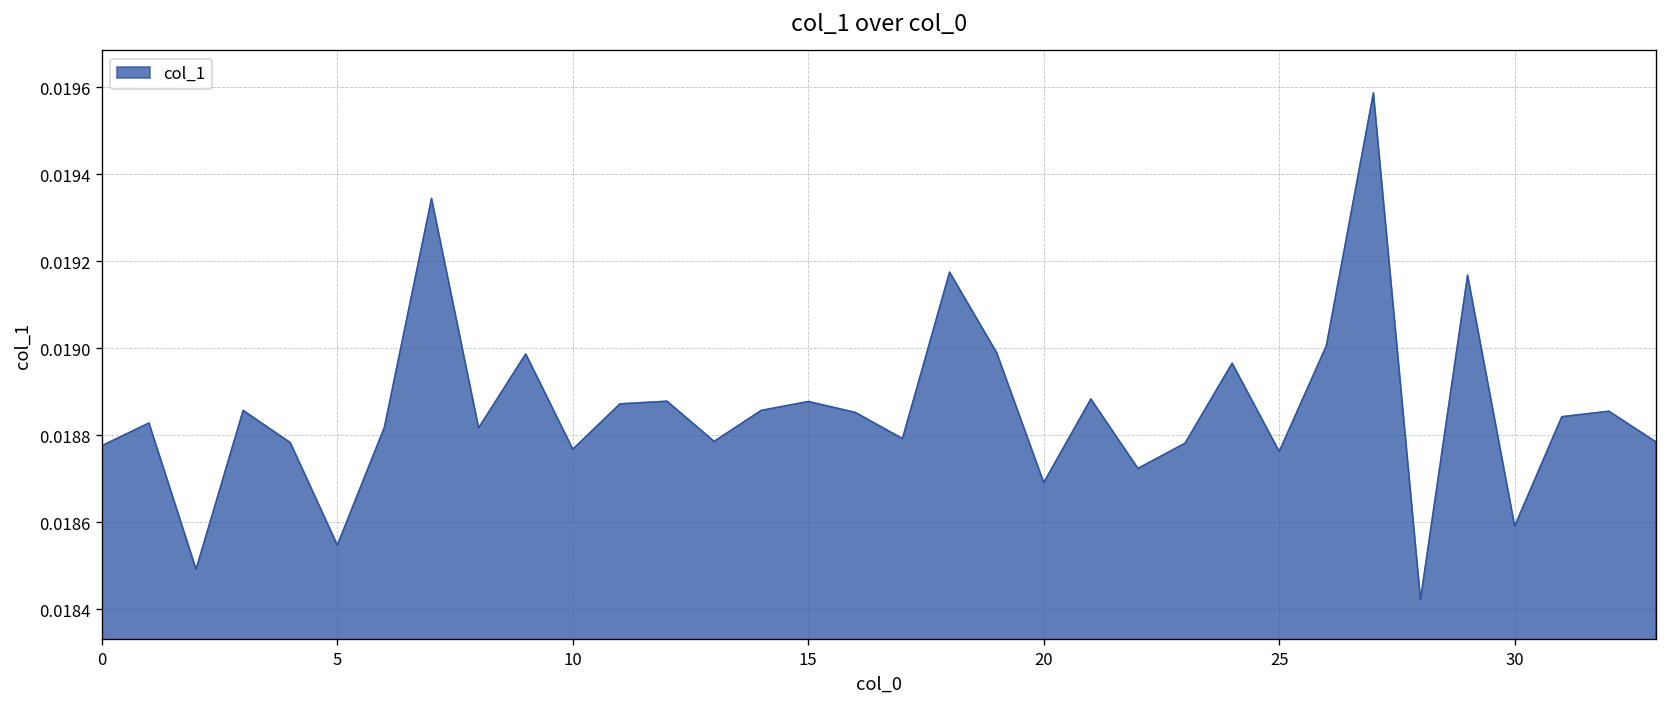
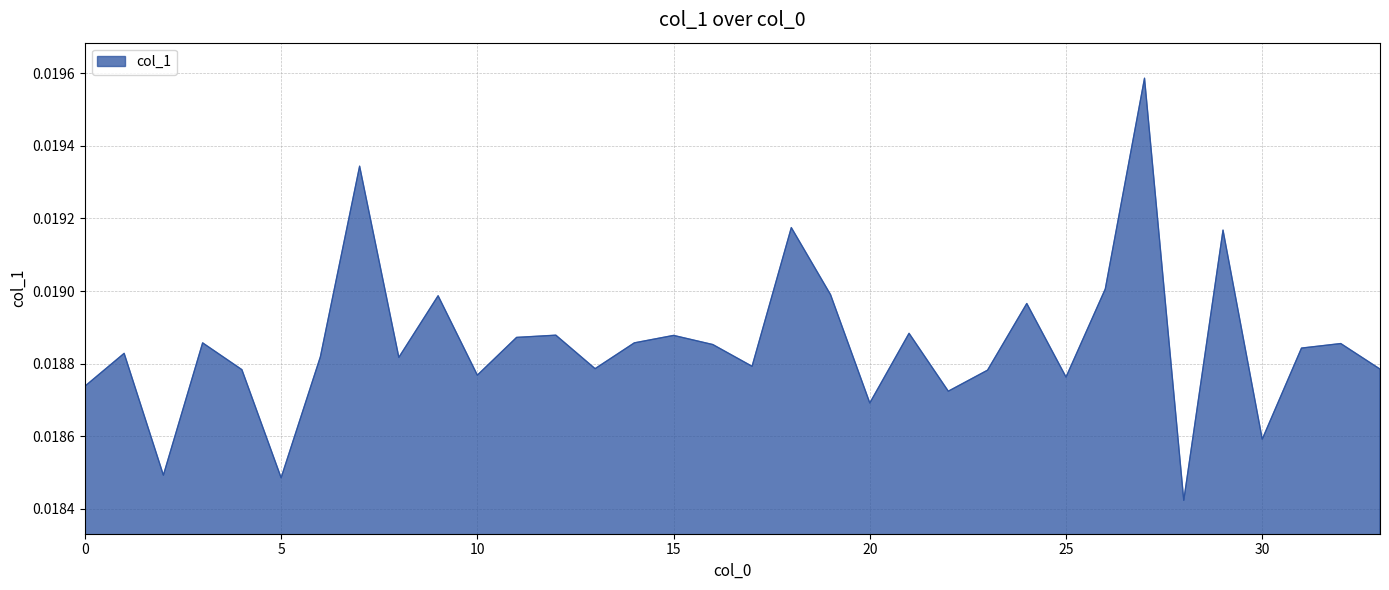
0: 0.01878 -> 0.01874
5: 0.01855 -> 0.01849
